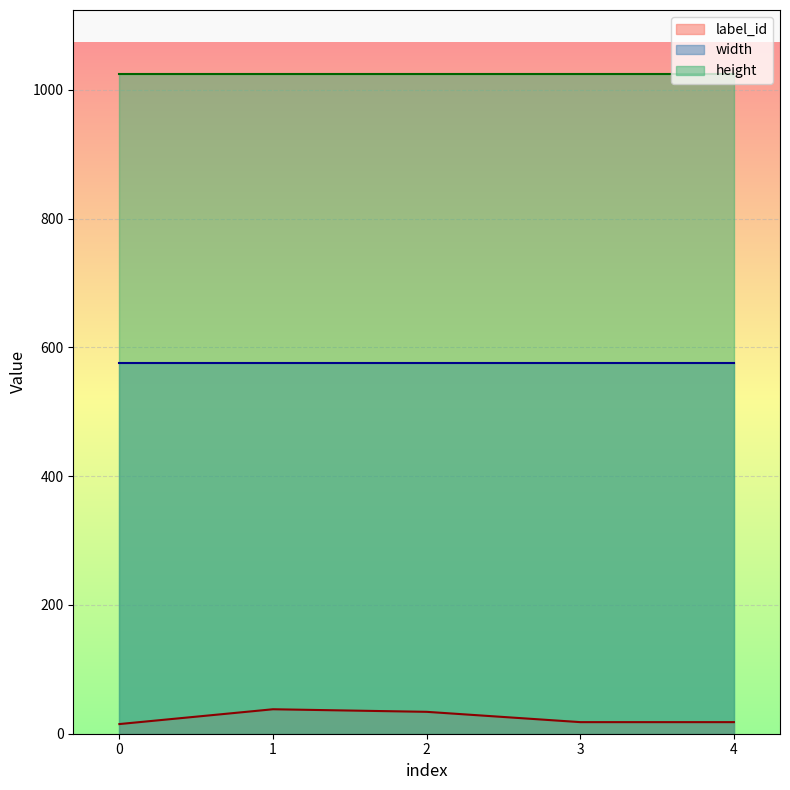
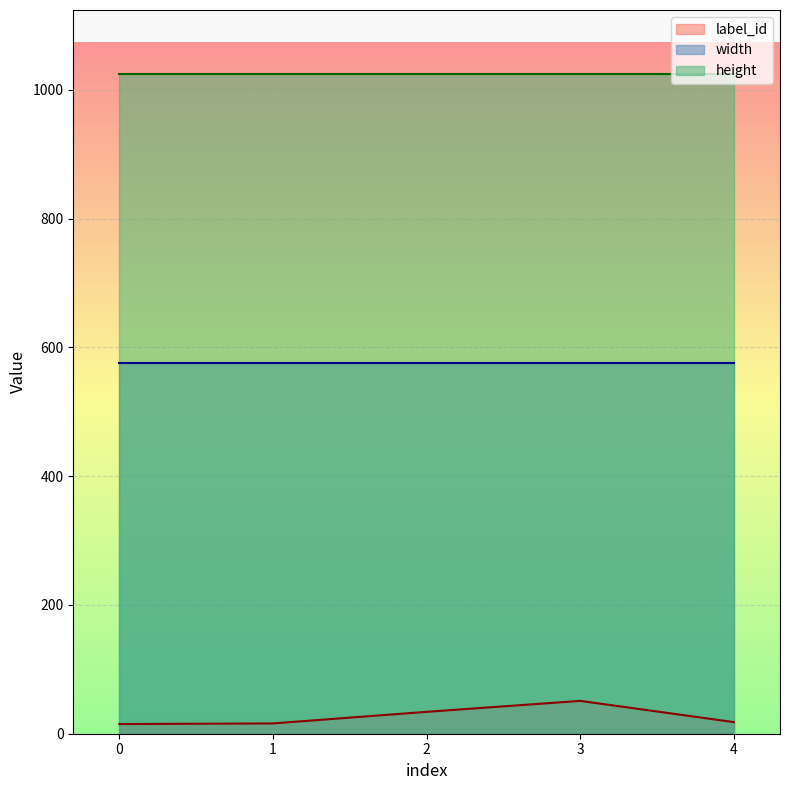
label_id, 1: 40 -> 20
label_id, 3: 20 -> 50
